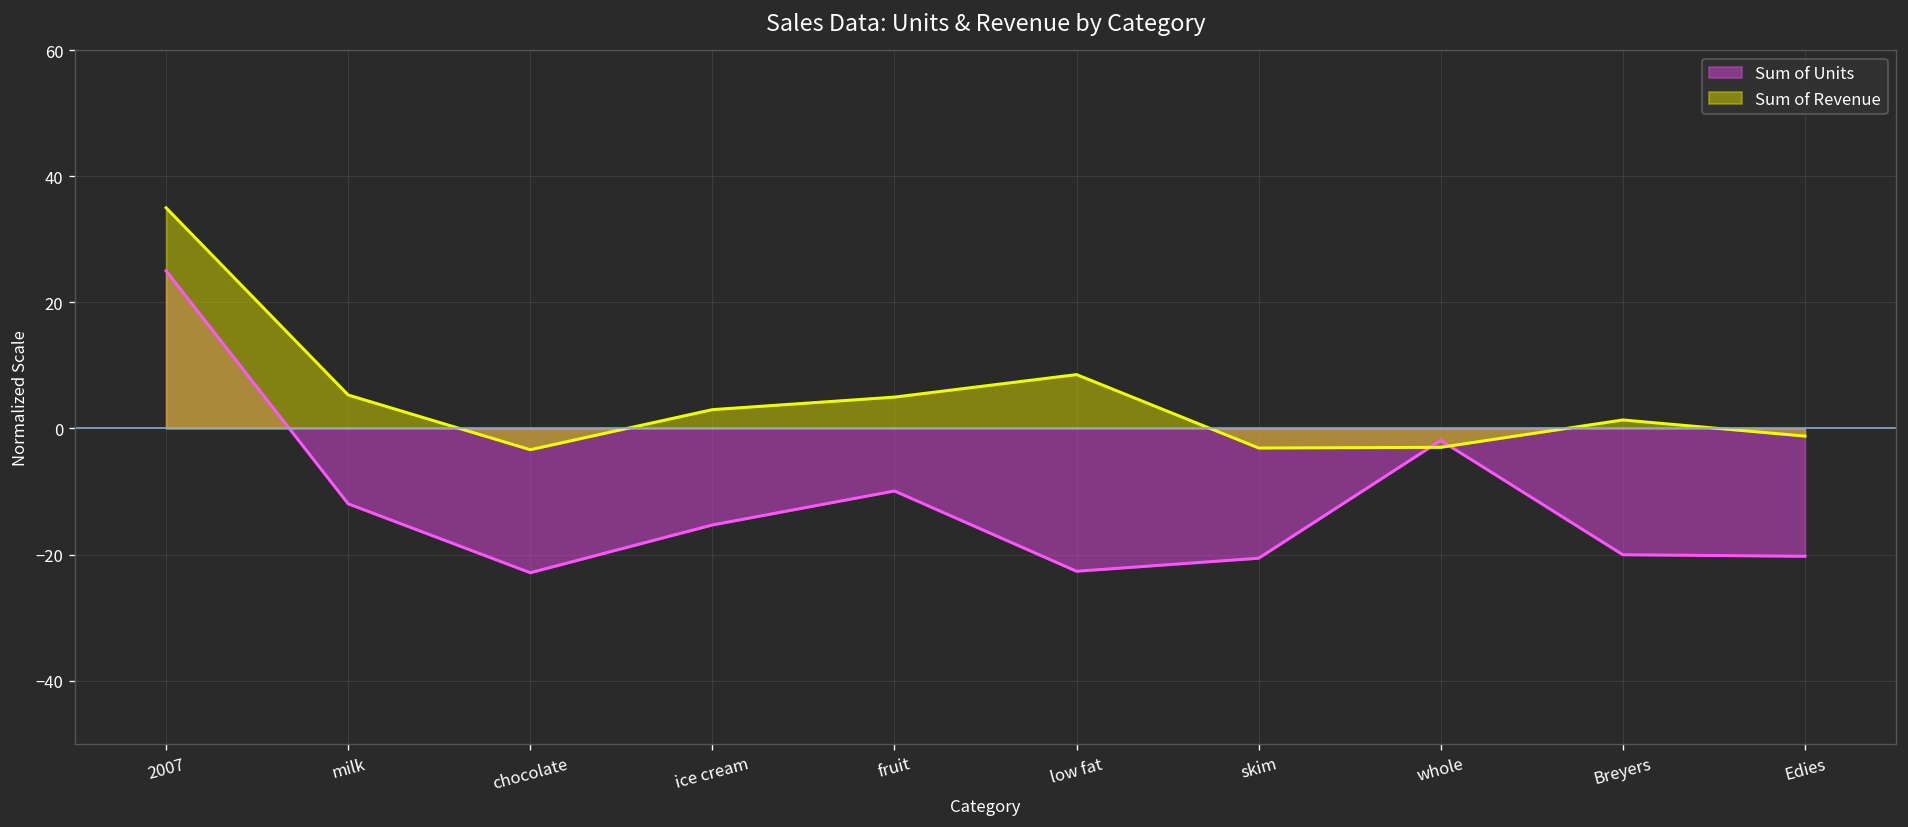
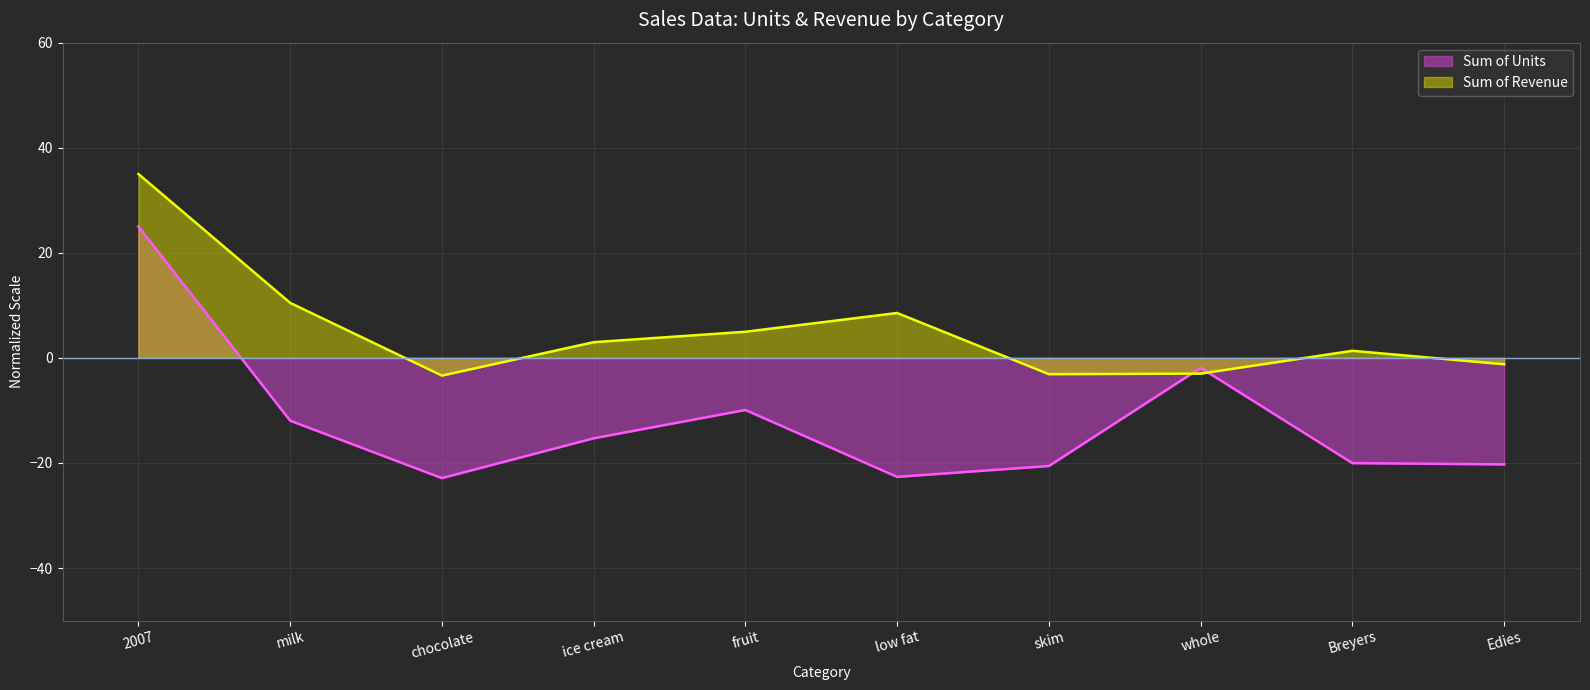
Sum of Revenue, milk: 5 -> 10
